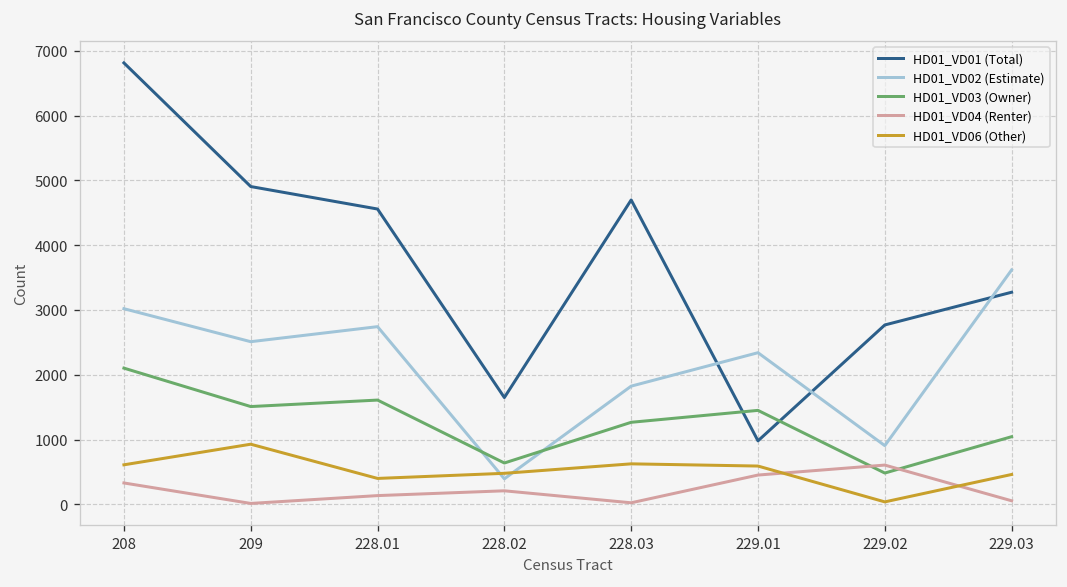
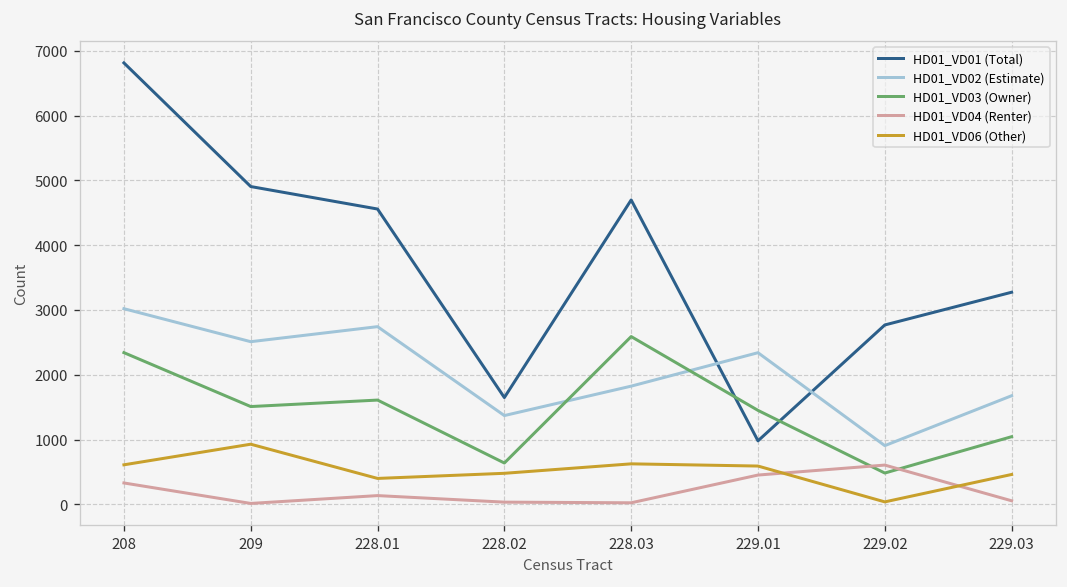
HD01_VD03 (Owner), 208: 2100 -> 2300
HD01_VD02 (Estimate), 228.02: 400 -> 1400
HD01_VD04 (Renter), 228.02: 200 -> 0
HD01_VD03 (Owner), 228.03: 1300 -> 2600
HD01_VD02 (Estimate), 229.03: 3600 -> 1700
